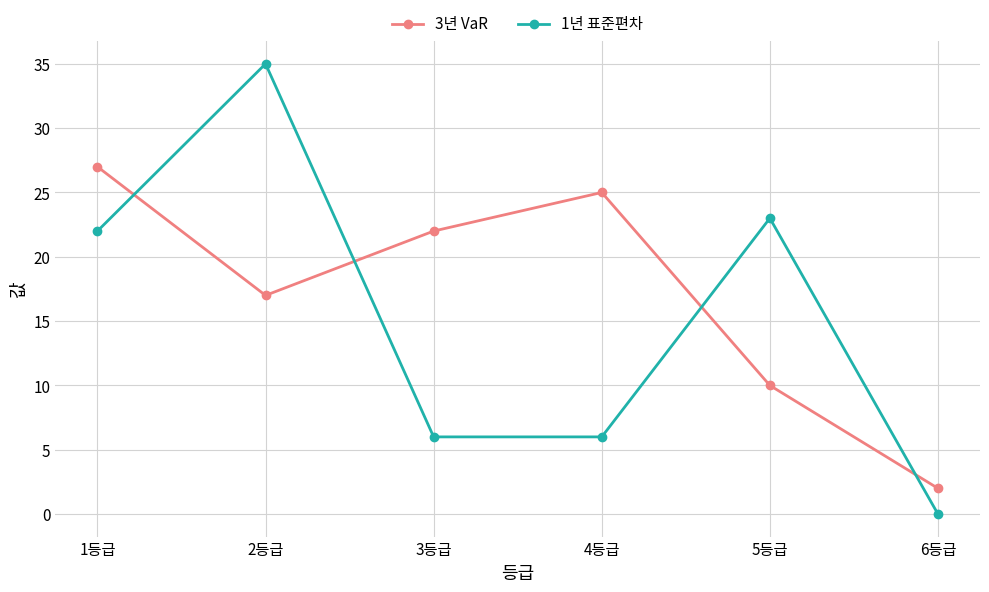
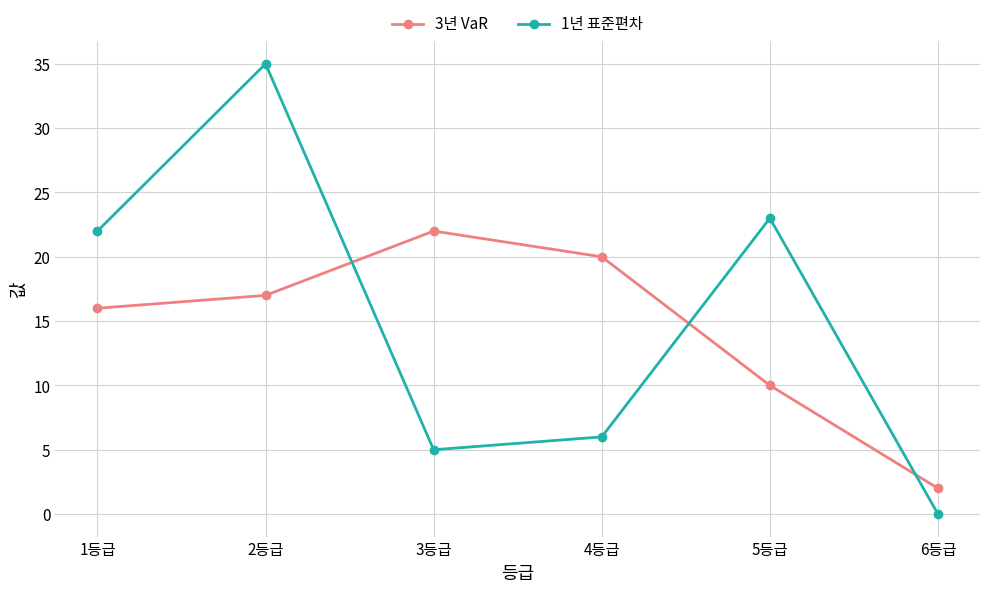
3년 VaR, 1등급: 27 -> 16
1년 표준편차, 3등급: 6 -> 5
3년 VaR, 4등급: 25 -> 20
